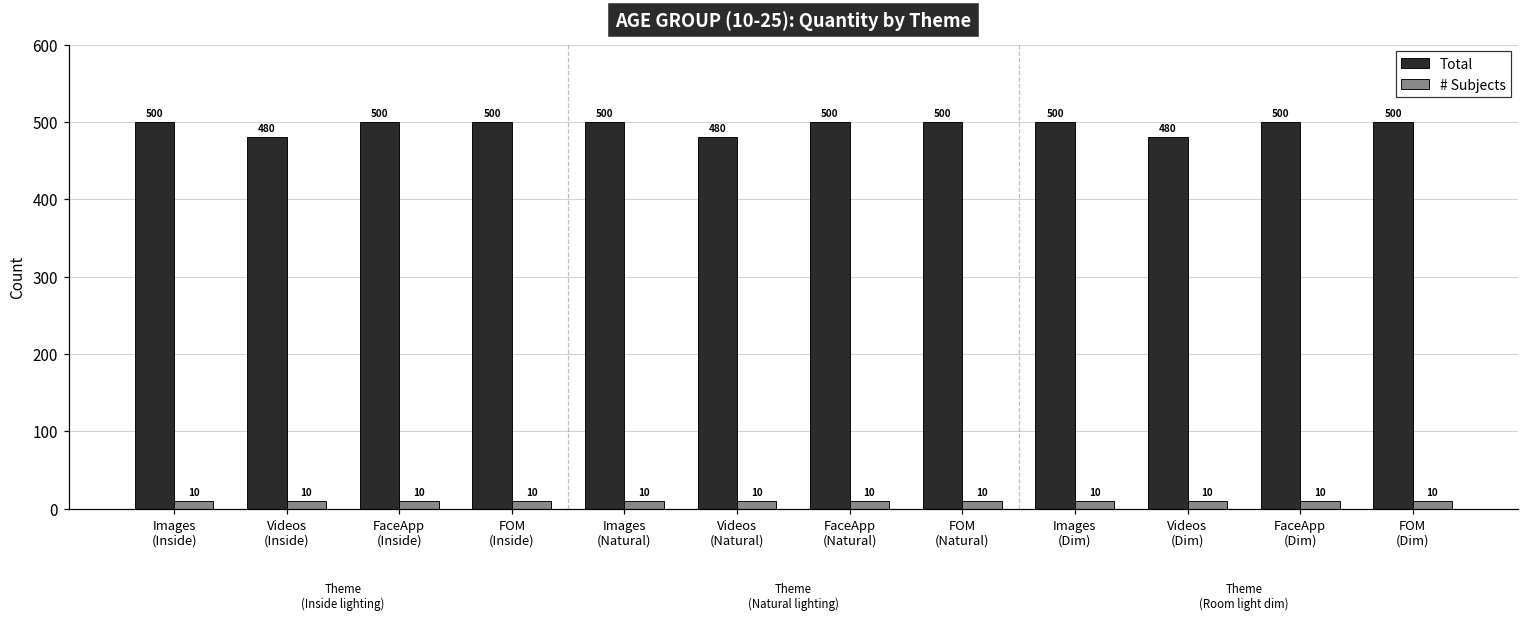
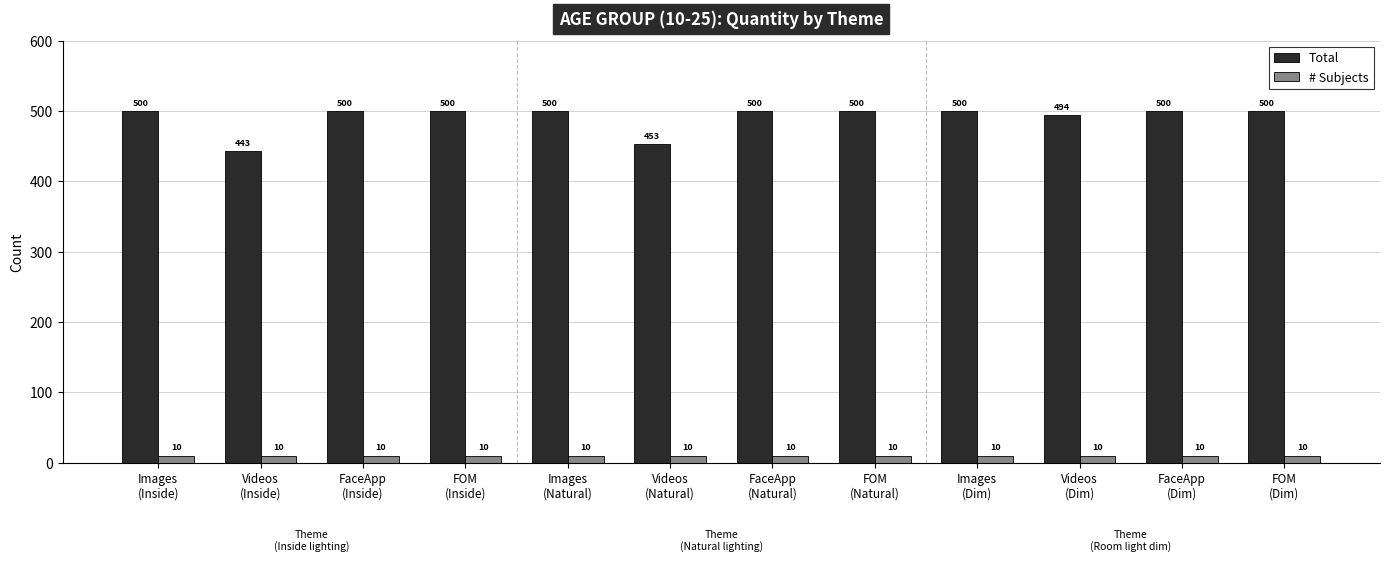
Total, Videos (Inside): 480 -> 443
Total, Videos (Natural): 480 -> 453
Total, Videos (Dim): 480 -> 494
